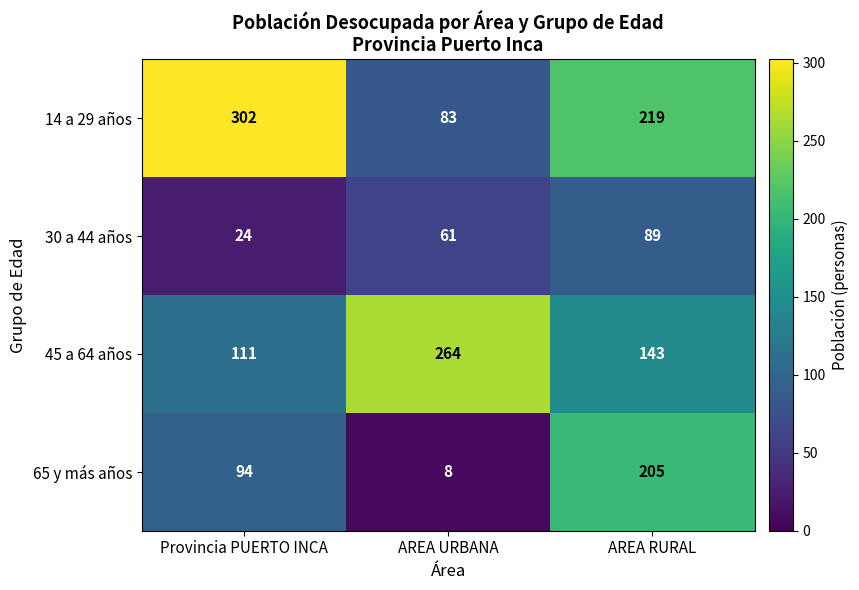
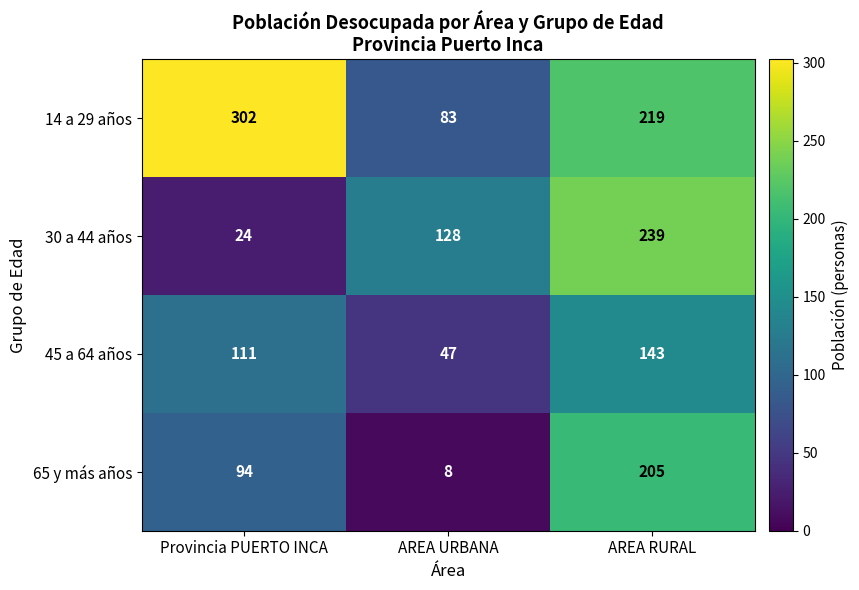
30 a 44 años, AREA URBANA: 61 -> 128
30 a 44 años, AREA RURAL: 89 -> 239
45 a 64 años, AREA URBANA: 264 -> 47
